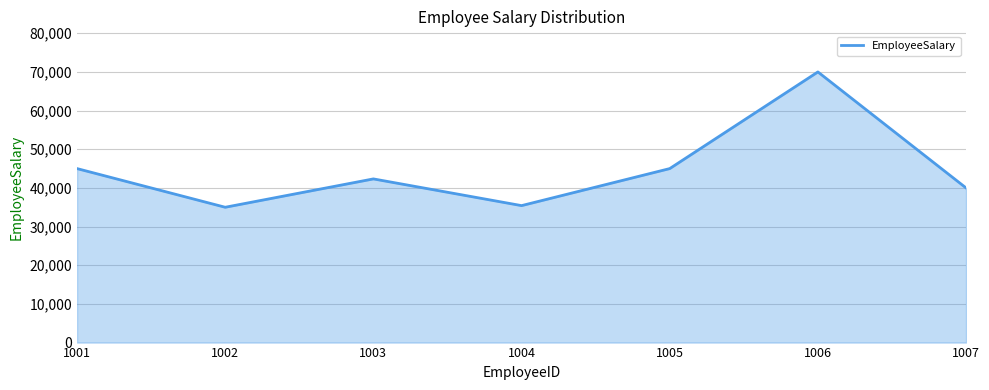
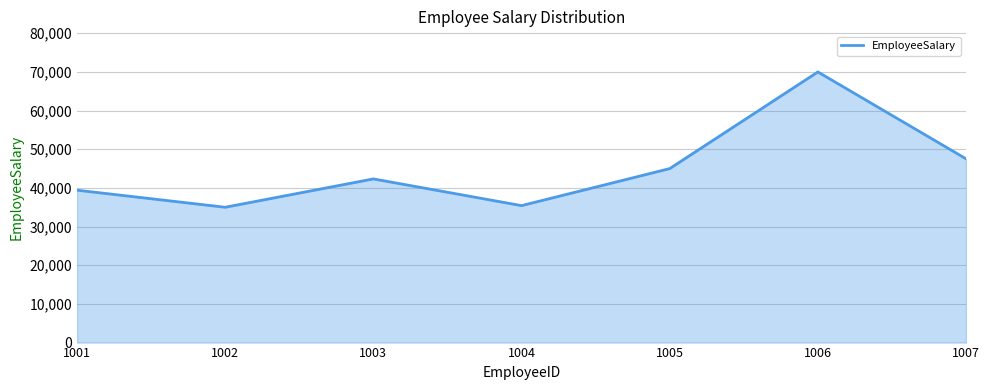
1001: 45,000 -> 39,000
1007: 40,000 -> 48,000
